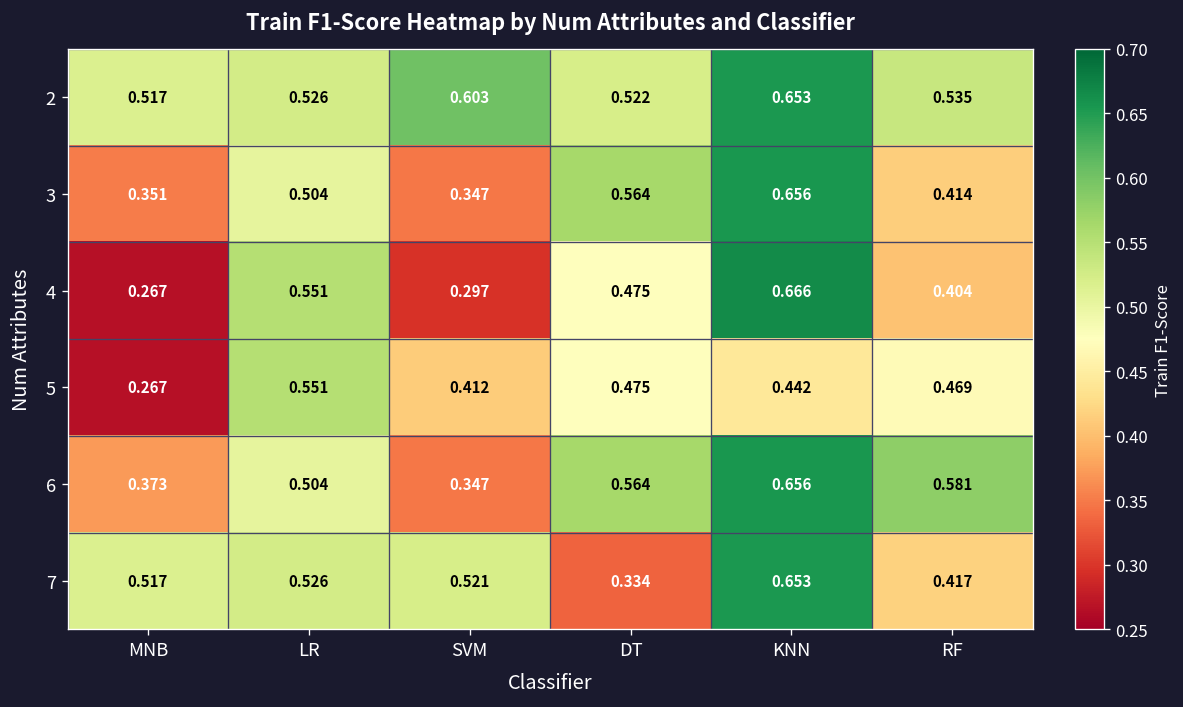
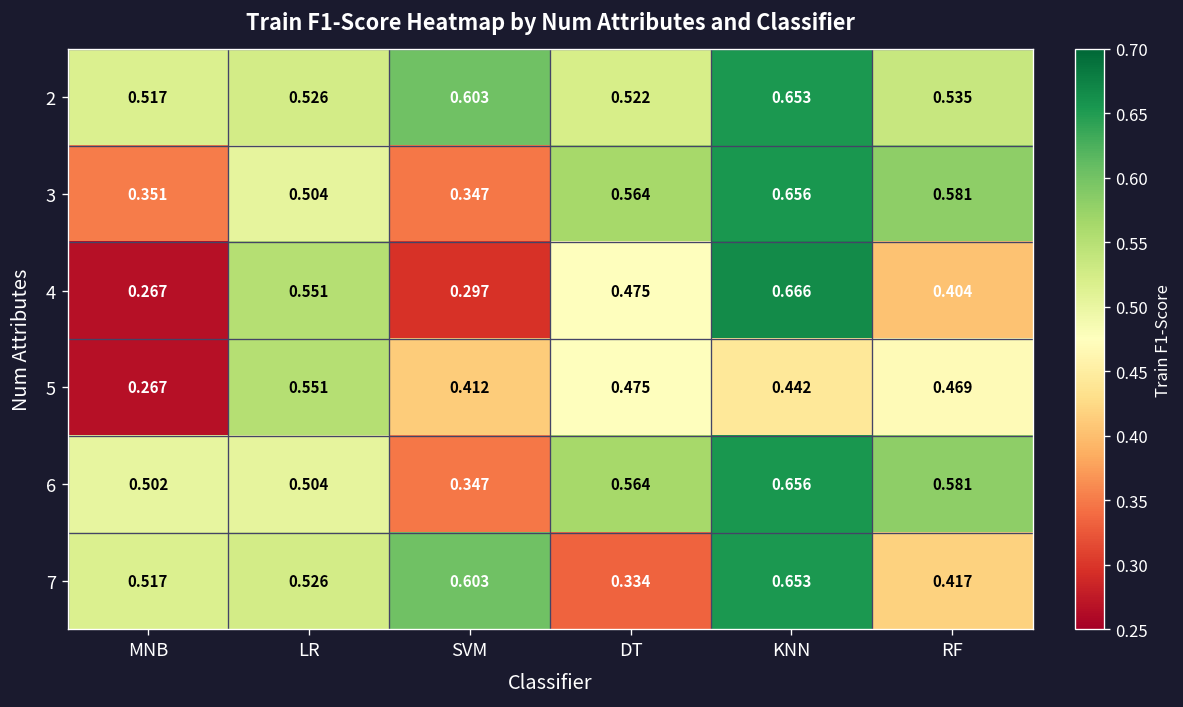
3, RF: 0.414 -> 0.581
6, MNB: 0.373 -> 0.502
7, SVM: 0.521 -> 0.603
